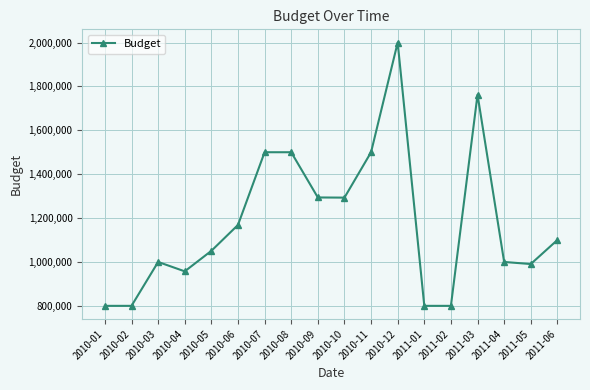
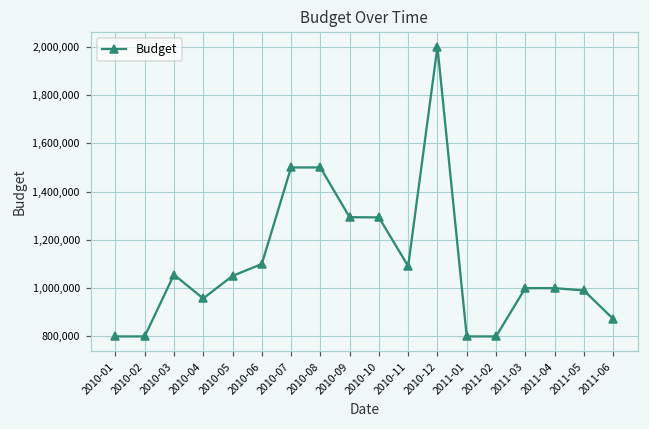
2010-03: 1,000,000 -> 1,060,000
2010-06: 1,170,000 -> 1,100,000
2010-11: 1,500,000 -> 1,090,000
2011-03: 1,760,000 -> 1,000,000
2011-06: 1,100,000 -> 870,000
